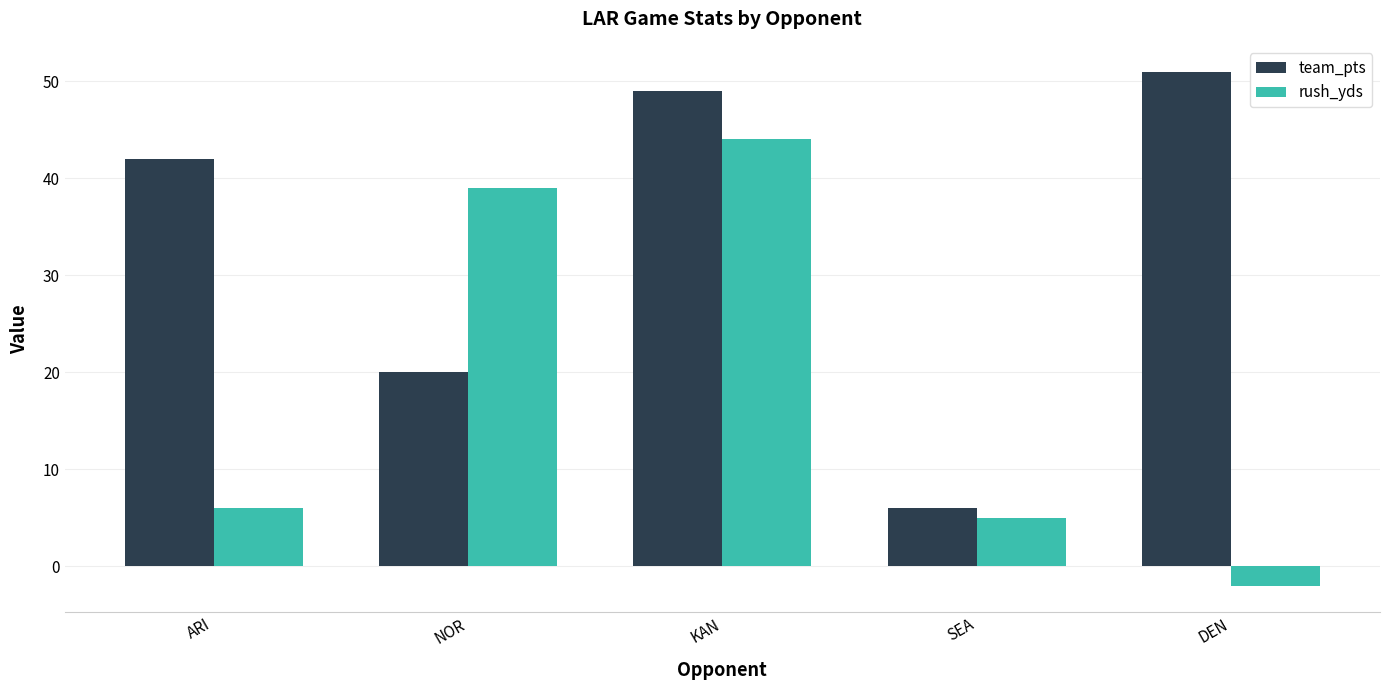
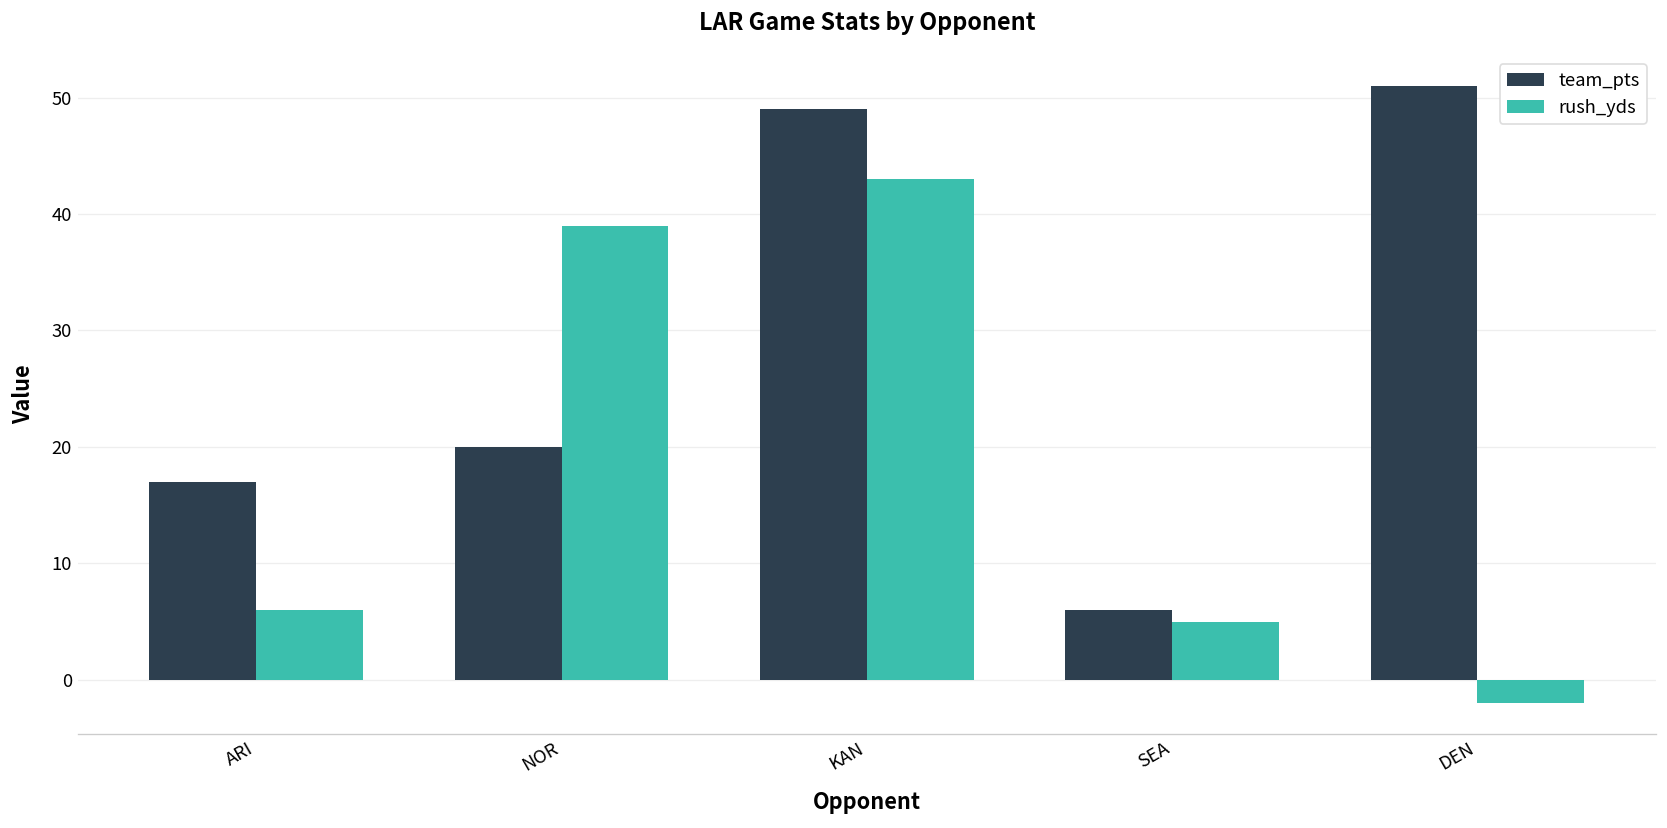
team_pts, ARI: 42 -> 17
rush_yds, KAN: 44 -> 43
